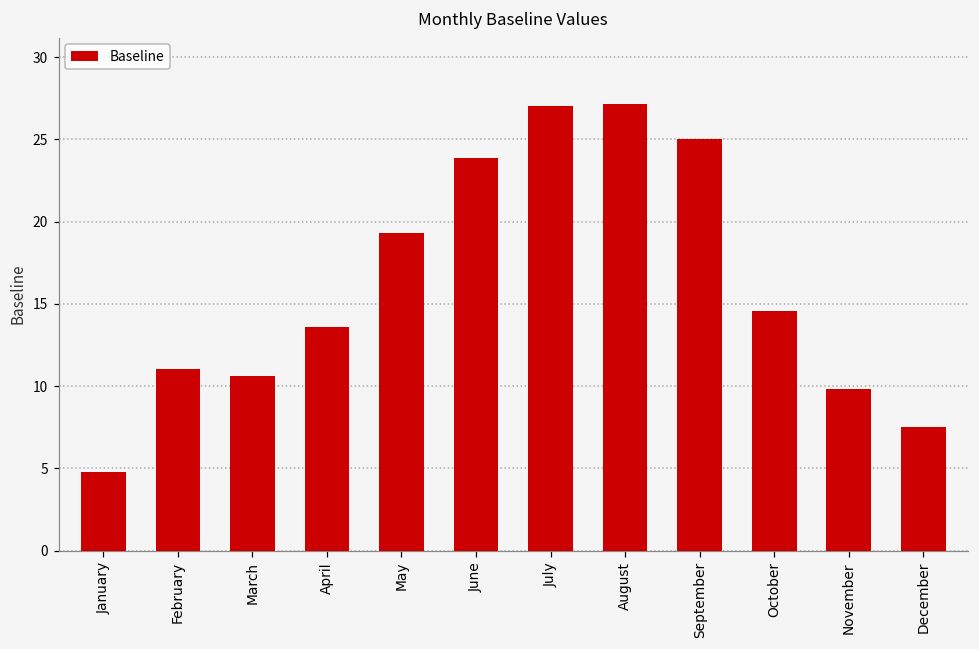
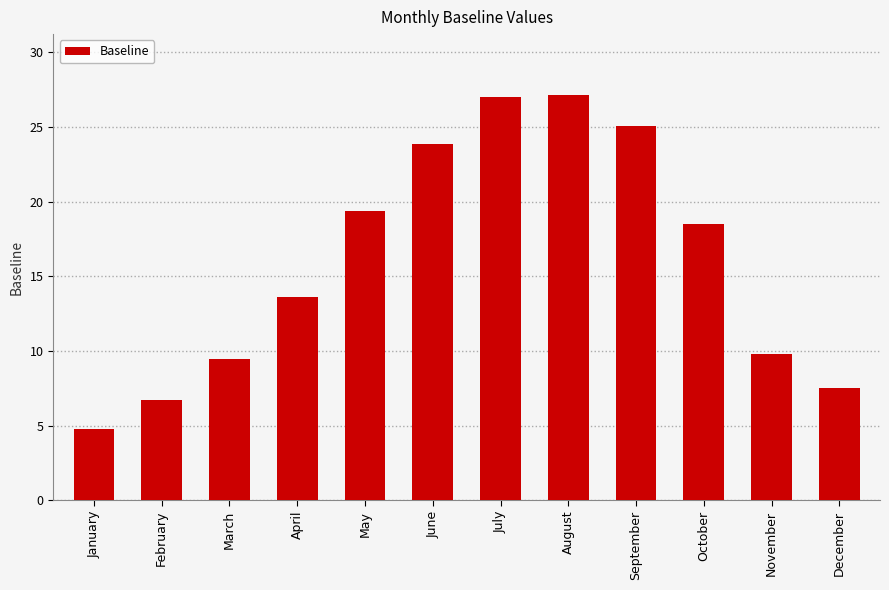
February: 11.1 -> 6.8
March: 10.6 -> 9.5
October: 14.6 -> 18.5
